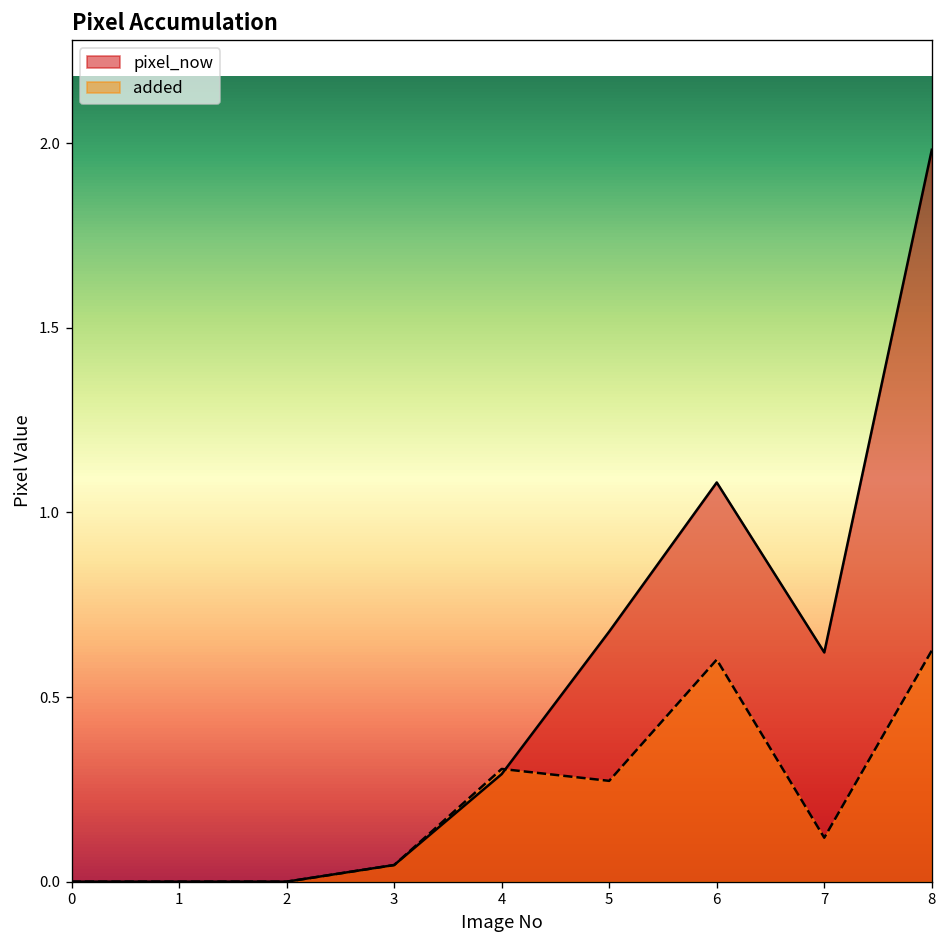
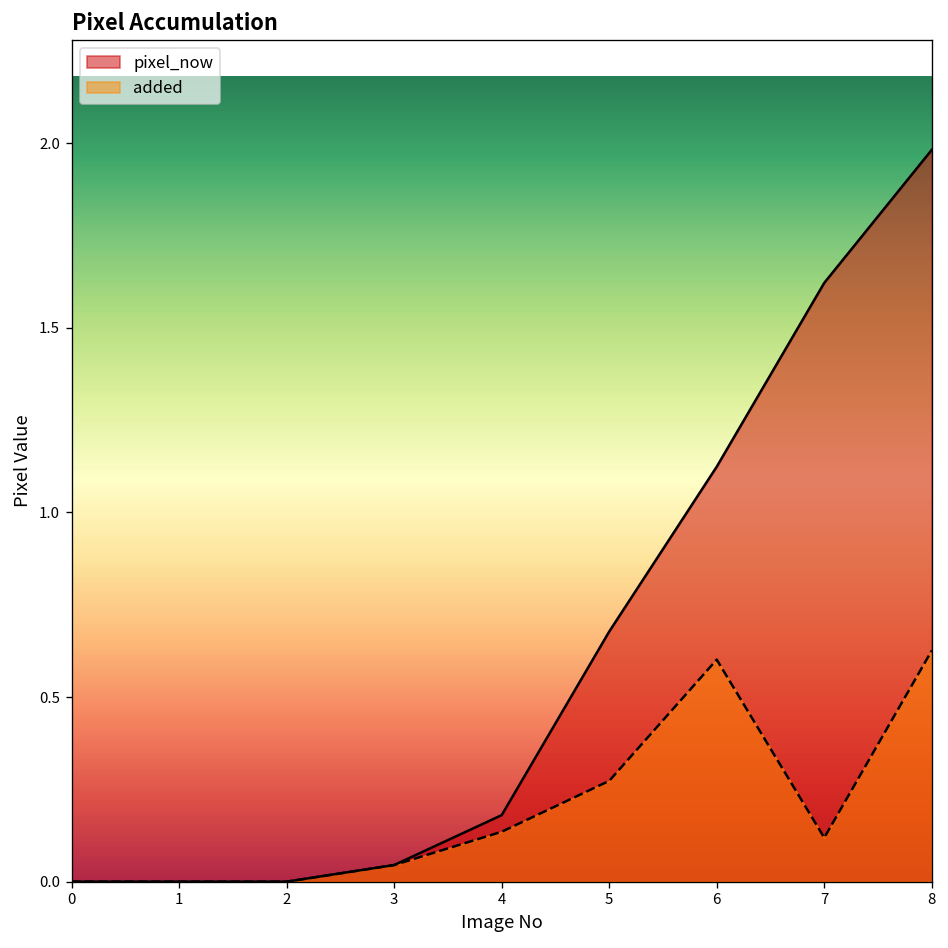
pixel_now, 4: 0.29 -> 0.18
added, 4: 0.31 -> 0.14
pixel_now, 6: 1.08 -> 1.12
pixel_now, 7: 0.62 -> 1.62
